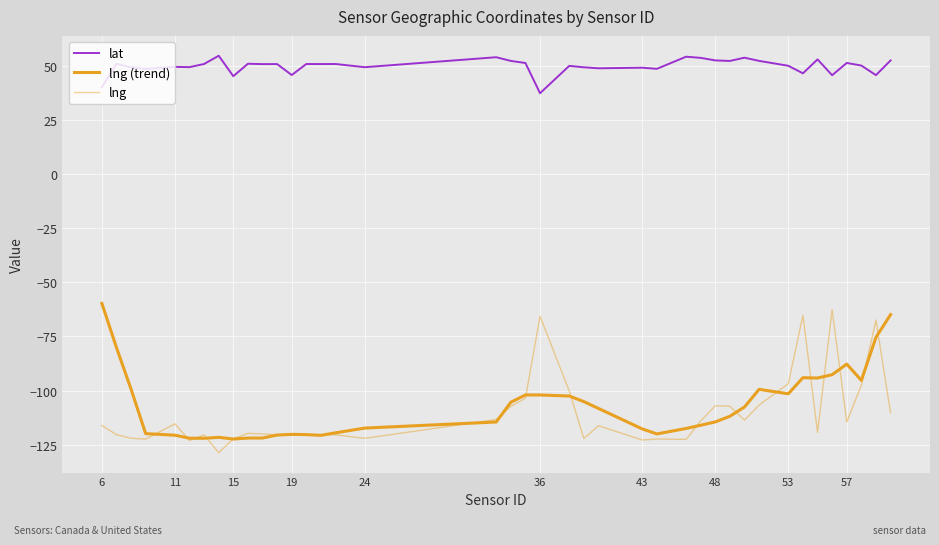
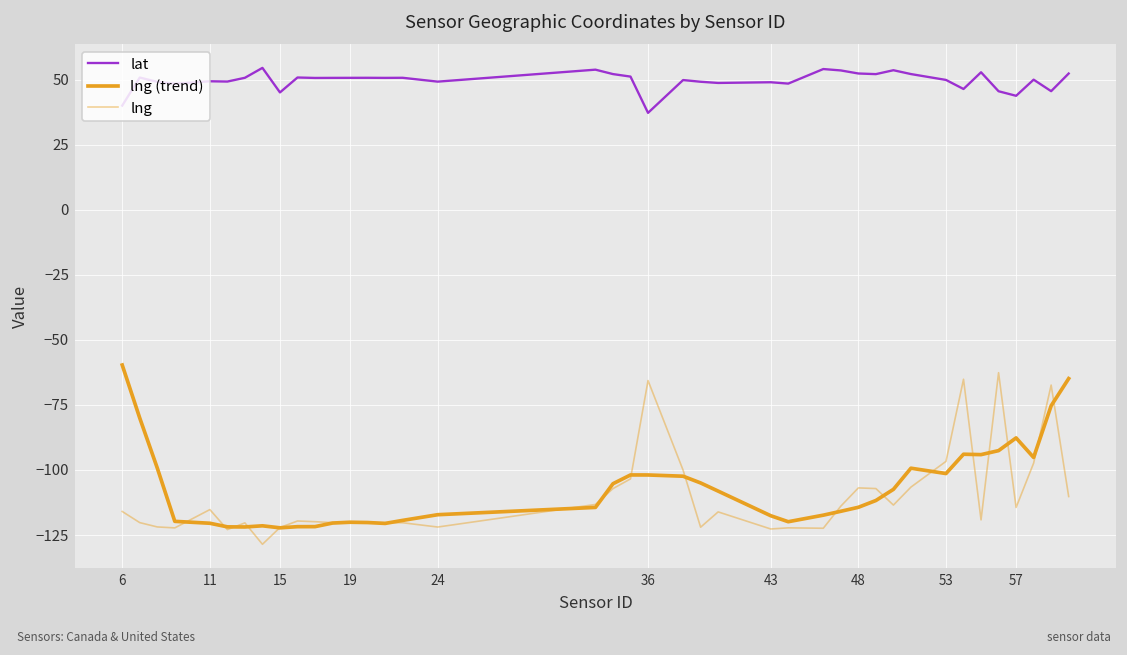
lat, 19: 46 -> 51
lat, 57: 51 -> 44
